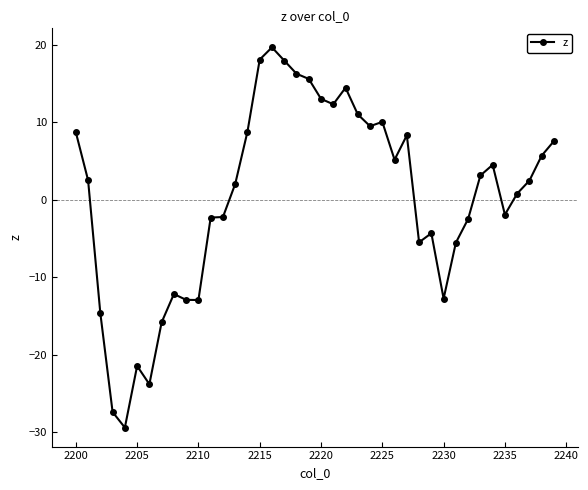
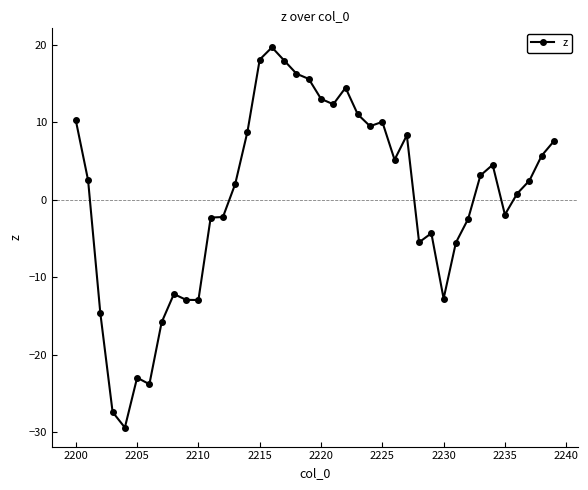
2200: 9 -> 10
2205: -21 -> -23
